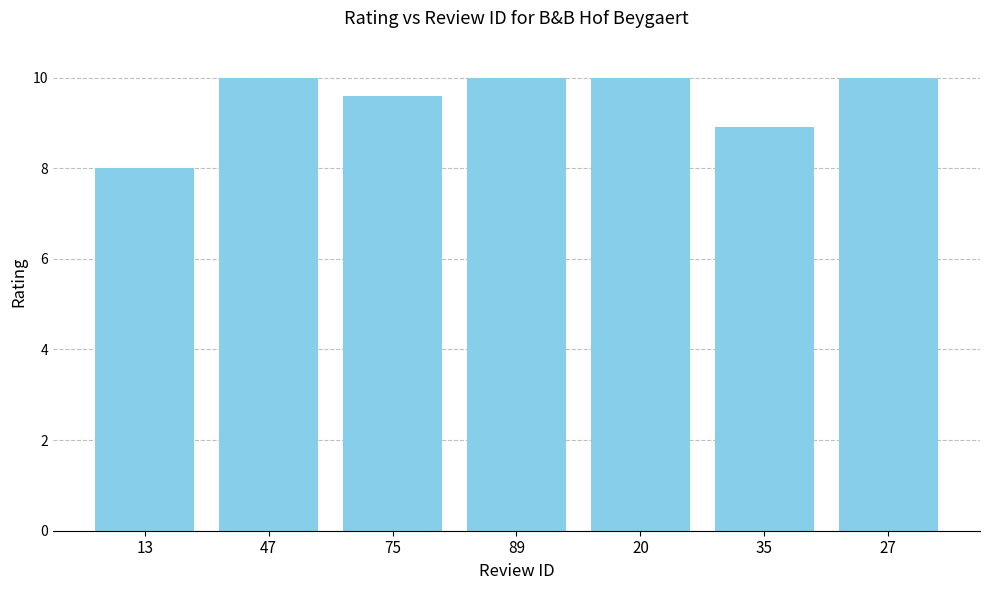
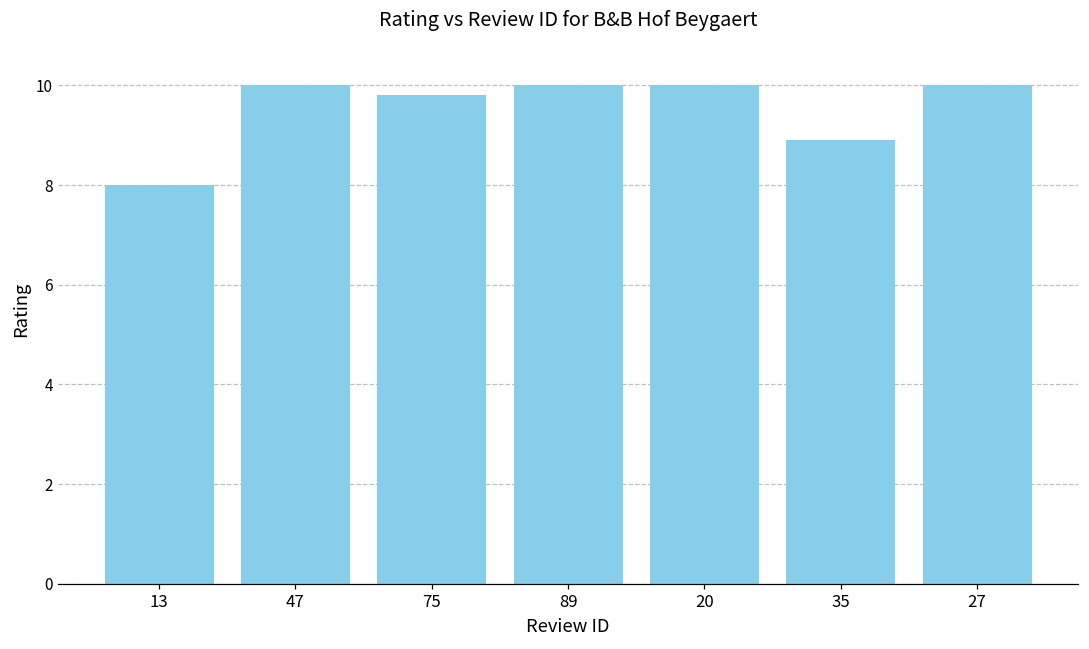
75: 9.6 -> 9.8
